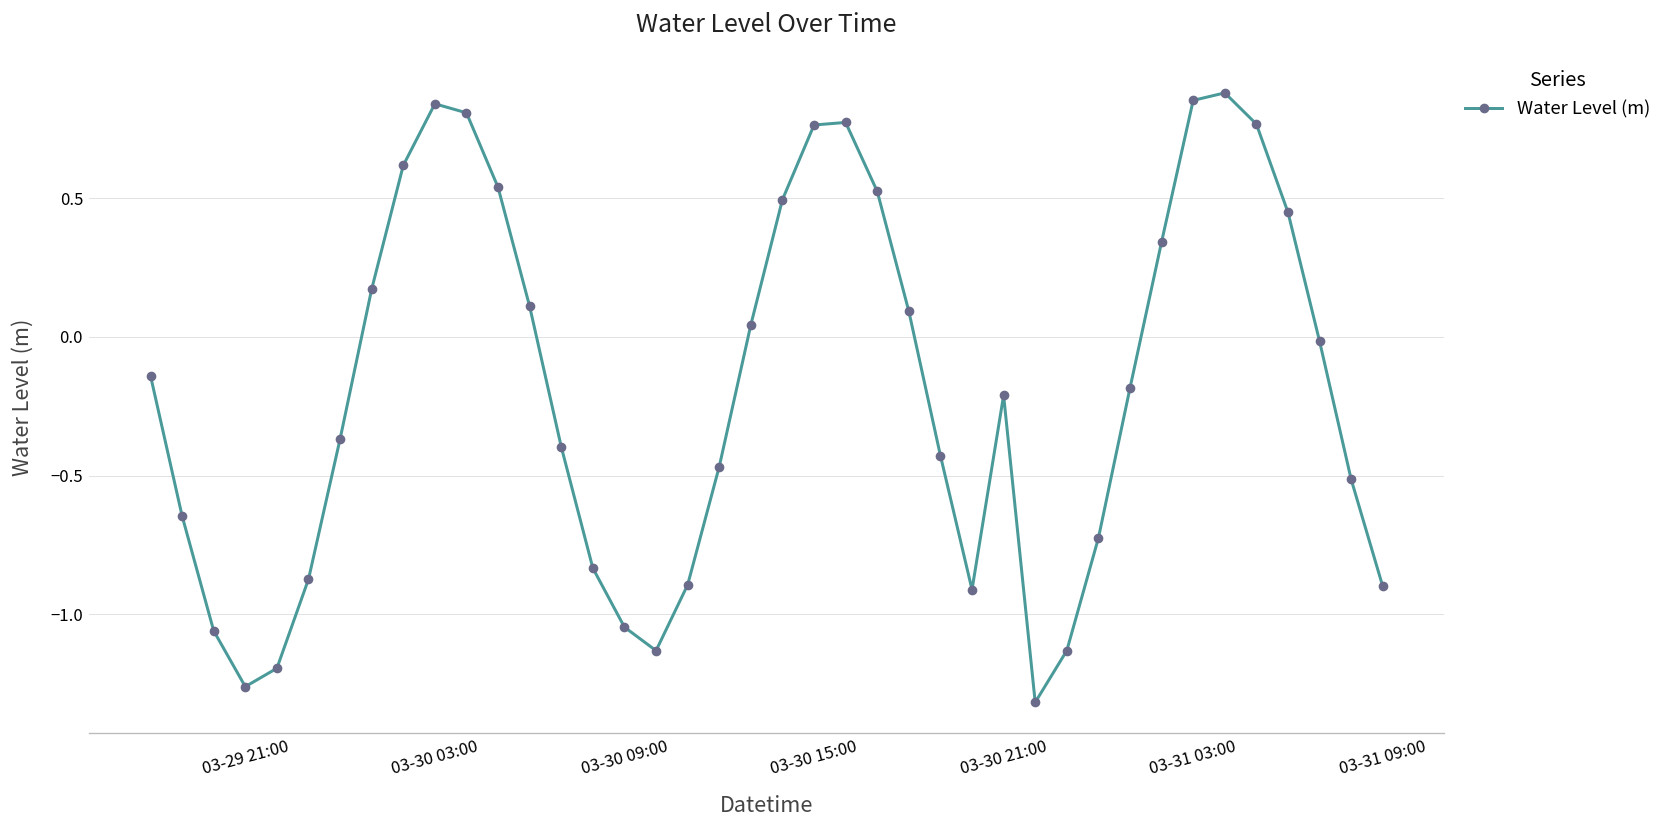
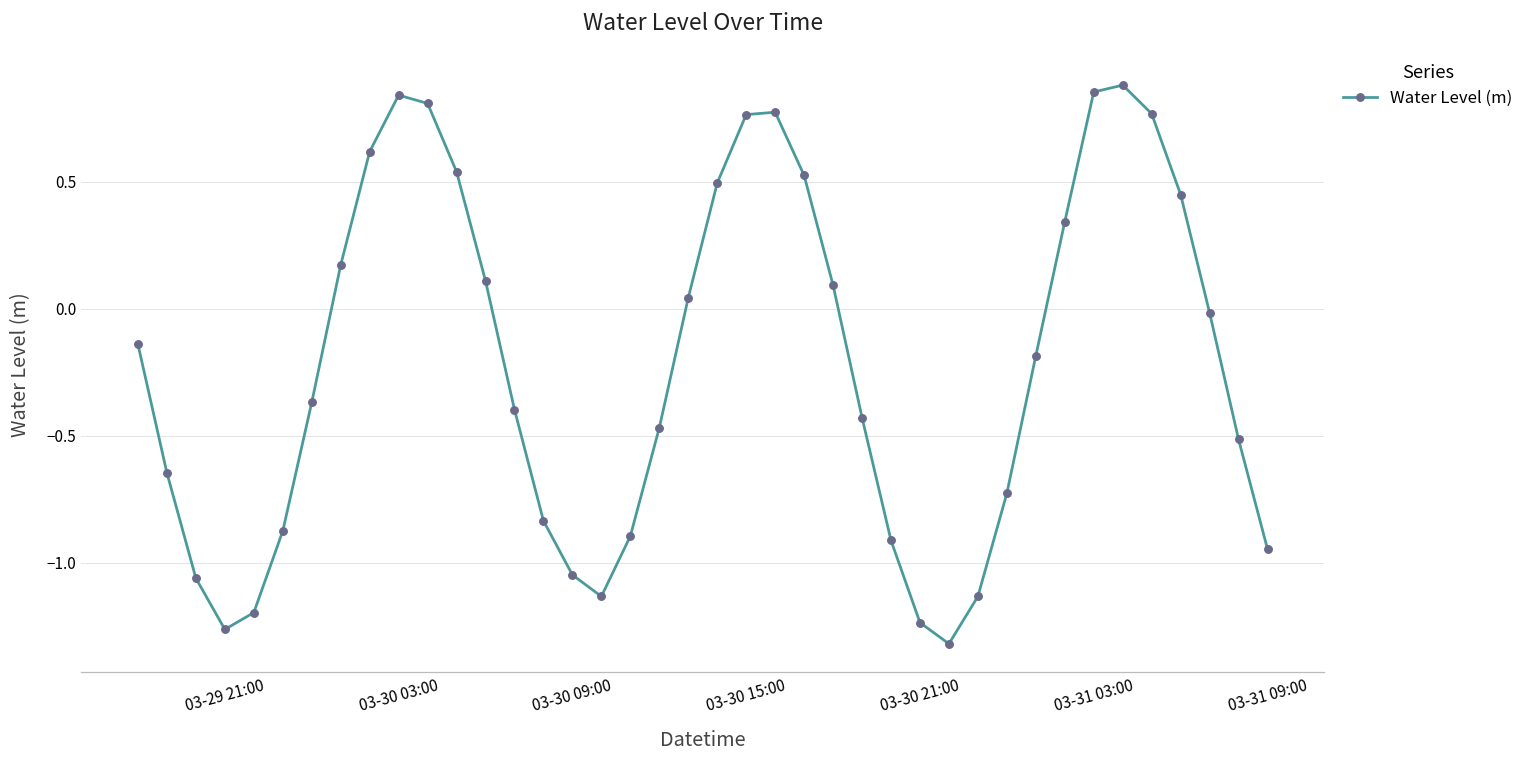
03-30 21:00: -0.21 -> -1.23
03-31 09:00: -0.90 -> -0.95
